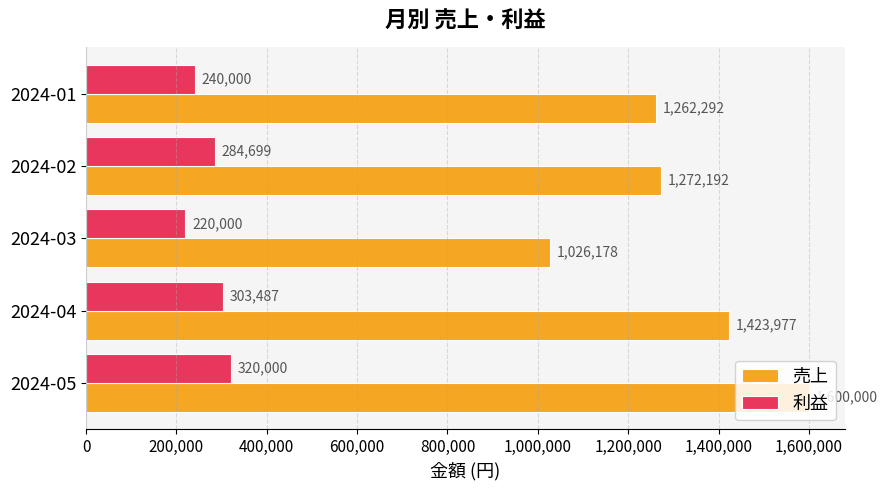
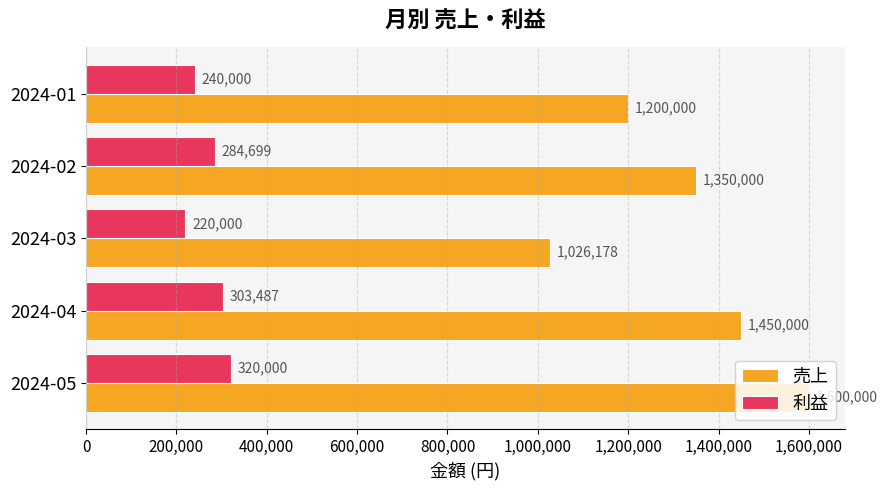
売上, 2024-01: 1,262,292 -> 1,200,000
売上, 2024-02: 1,272,192 -> 1,350,000
売上, 2024-04: 1,423,977 -> 1,450,000
